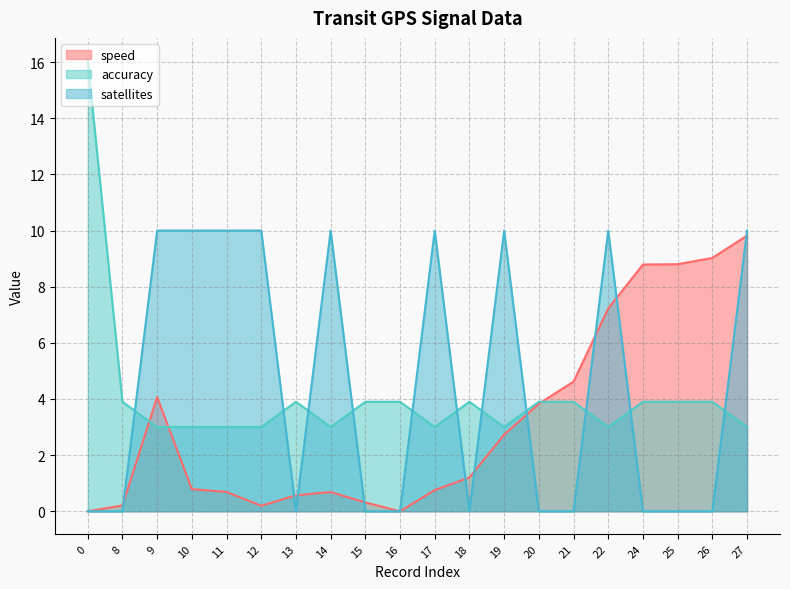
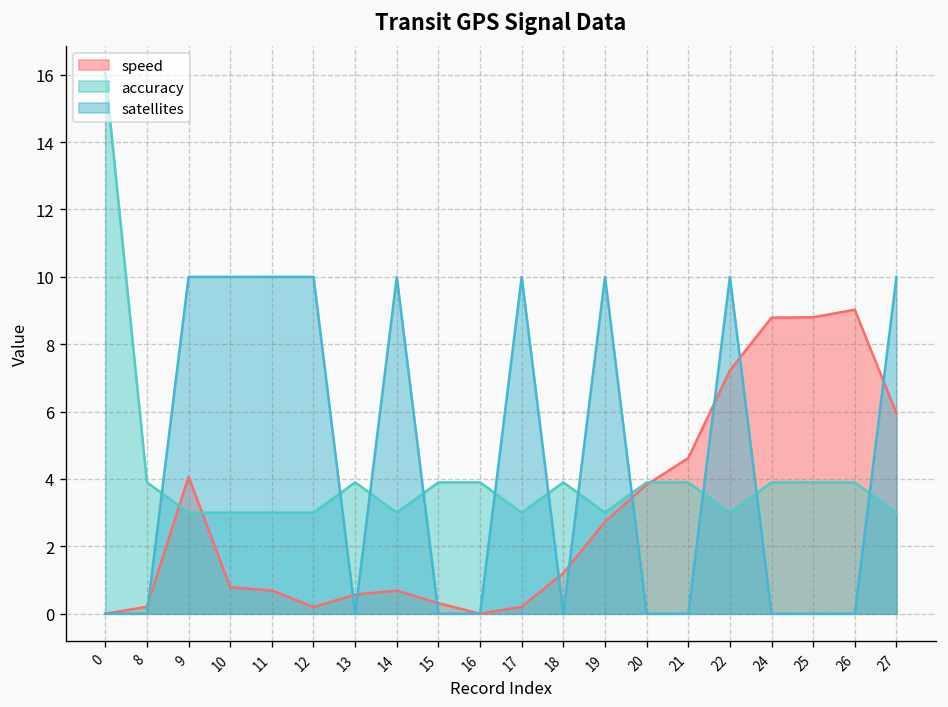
speed, 17: 0.8 -> 0.2
speed, 27: 9.8 -> 5.9
